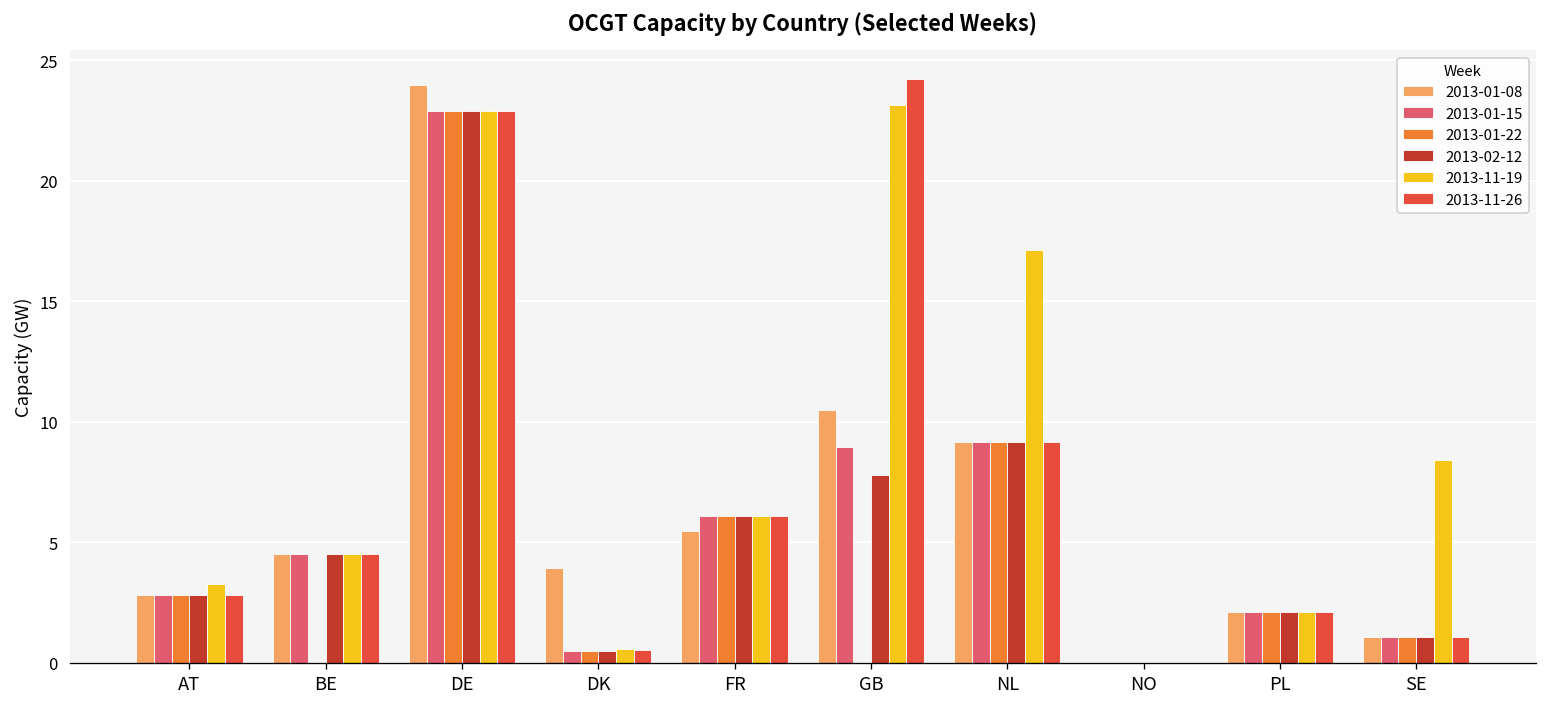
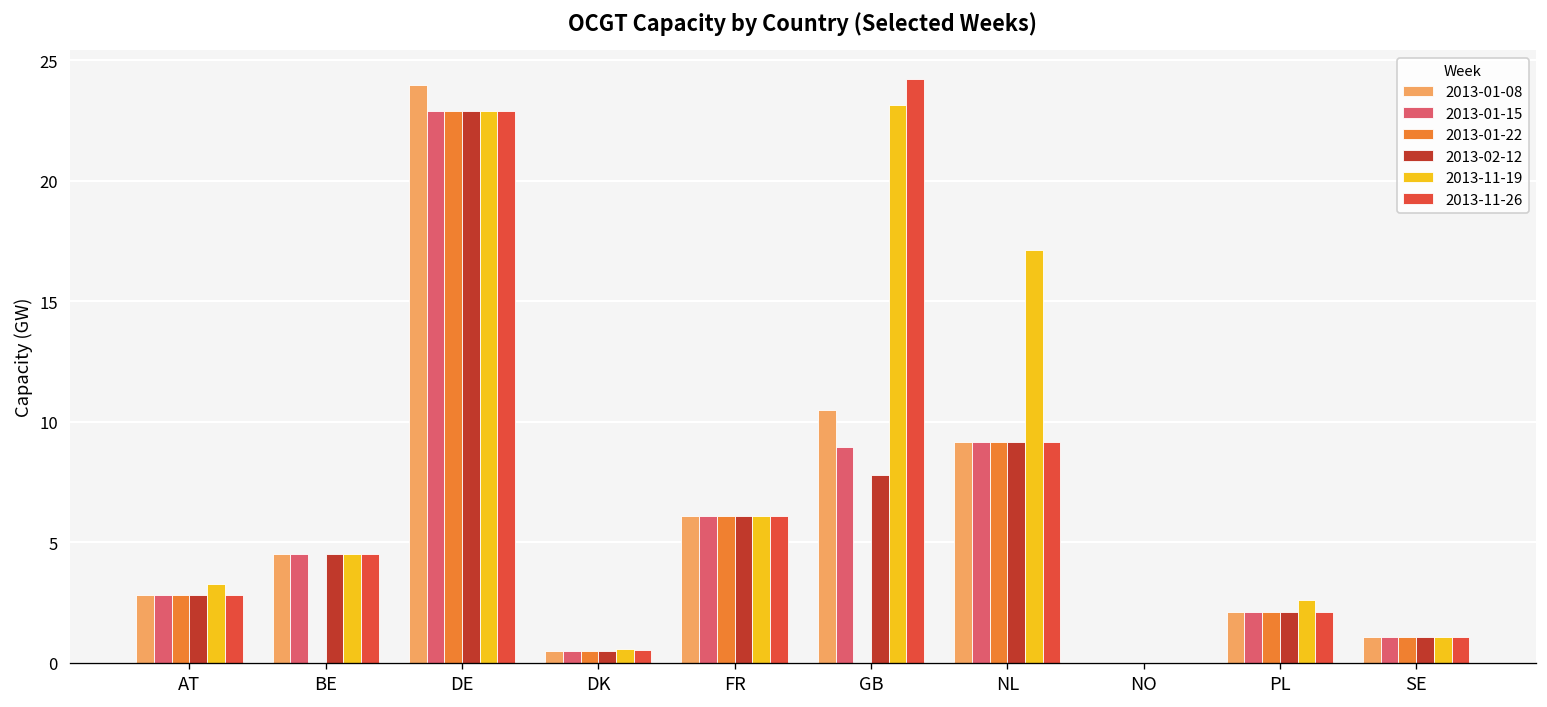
2013-01-08, DK: 3.9 -> 0.5
2013-01-08, FR: 5.5 -> 6.1
2013-11-19, PL: 2.1 -> 2.6
2013-11-19, SE: 8.4 -> 1.1
